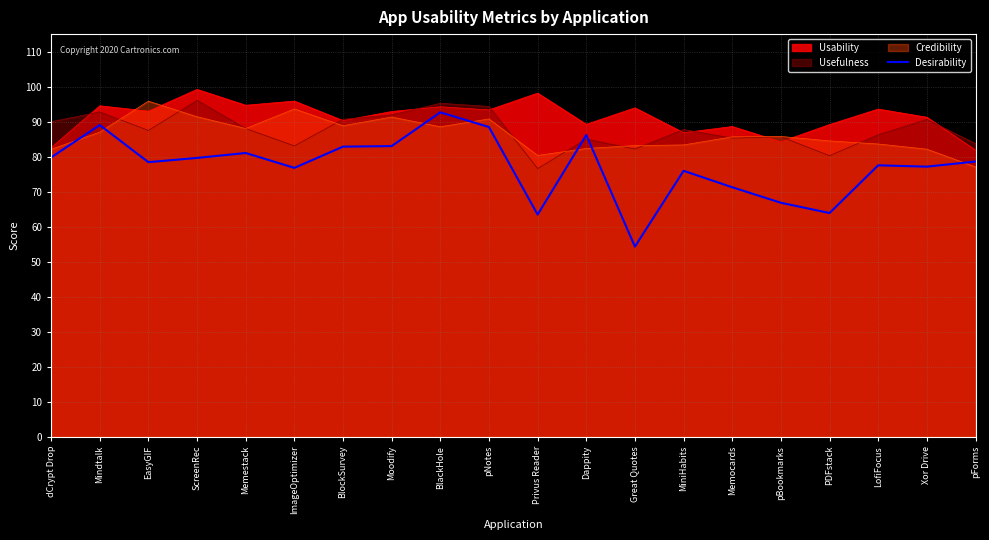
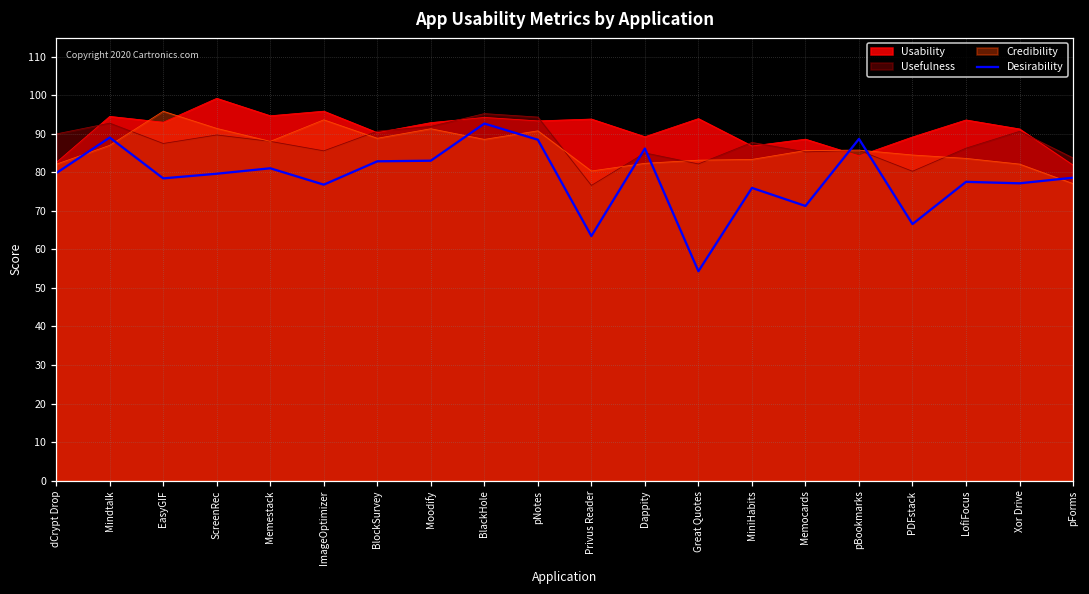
Usefulness, ScreenRec: 96 -> 90
Usefulness, ImageOptimizer: 83 -> 86
Usability, Privus Reader: 98 -> 94
Desirability, pBookmarks: 67 -> 89
Desirability, PDFstack: 64 -> 67
